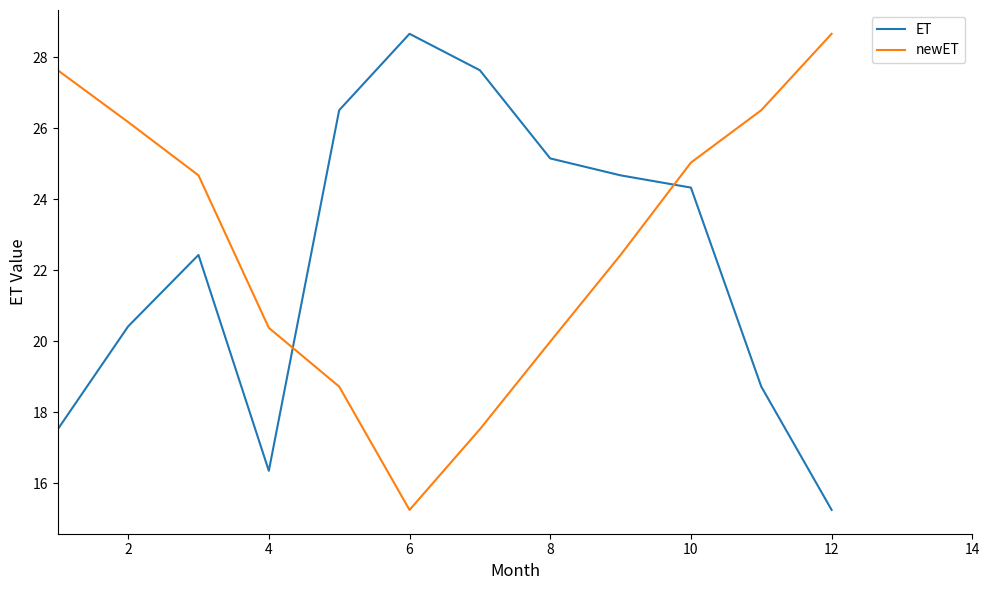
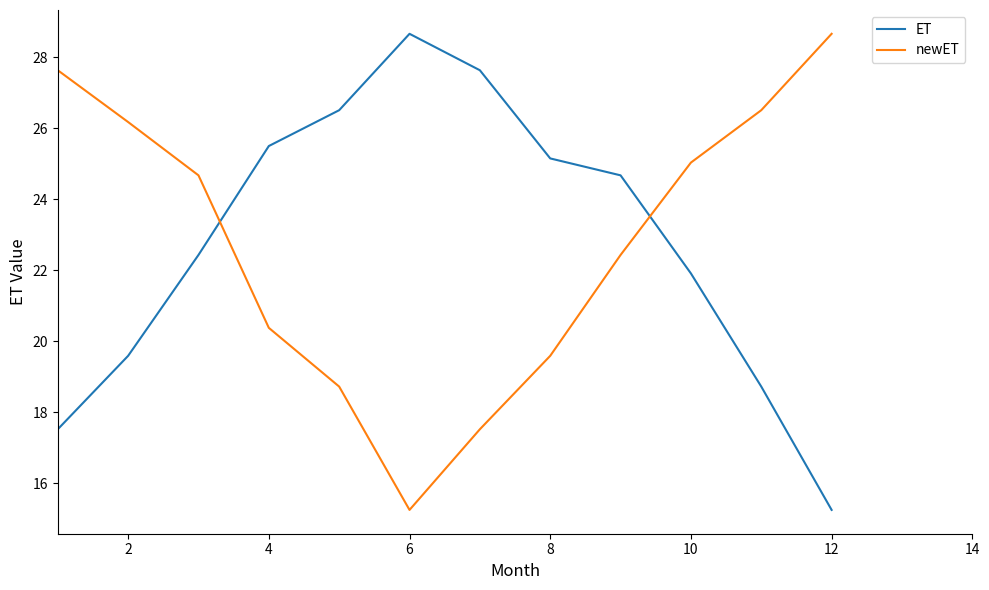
ET, 2: 20.4 -> 19.6
ET, 4: 16.3 -> 25.5
newET, 8: 20.0 -> 19.6
ET, 10: 24.3 -> 21.9
